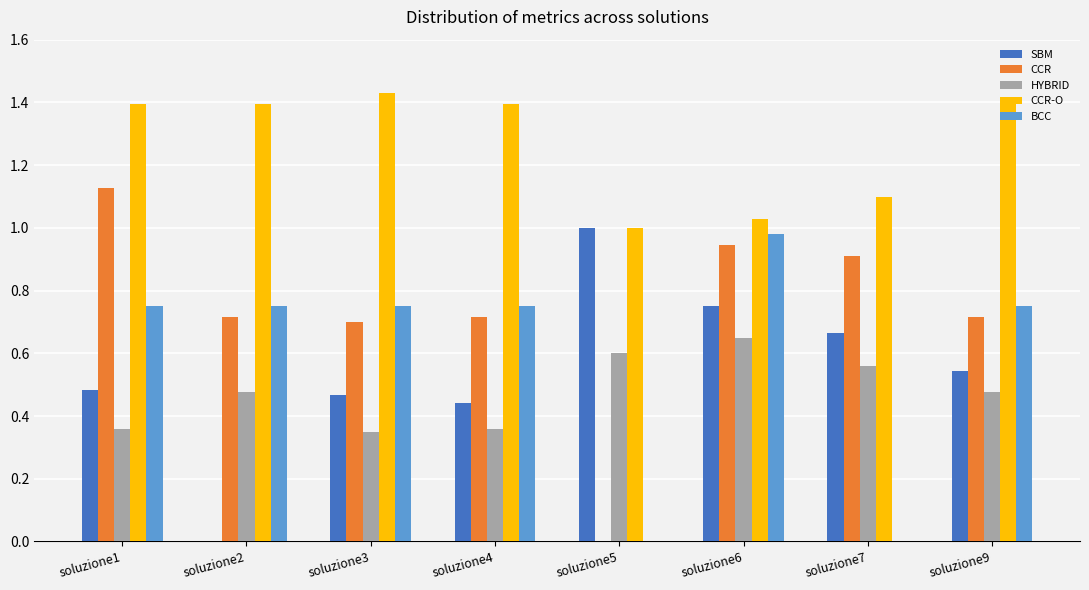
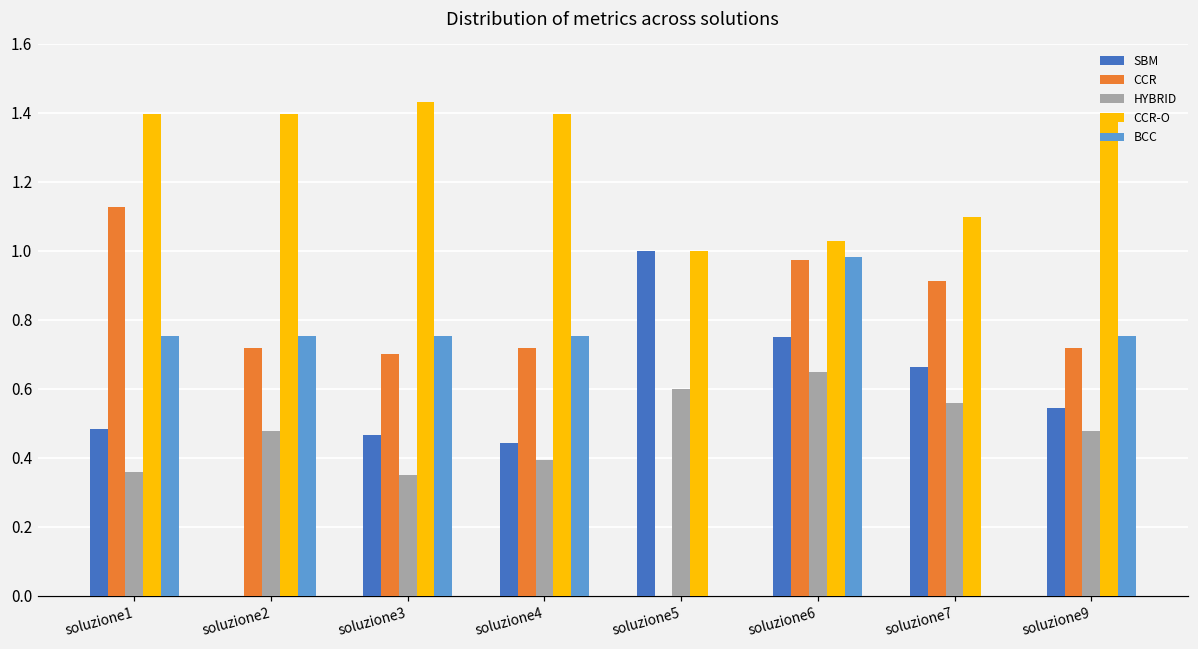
HYBRID, soluzione4: 0.36 -> 0.39
CCR, soluzione6: 0.95 -> 0.97
